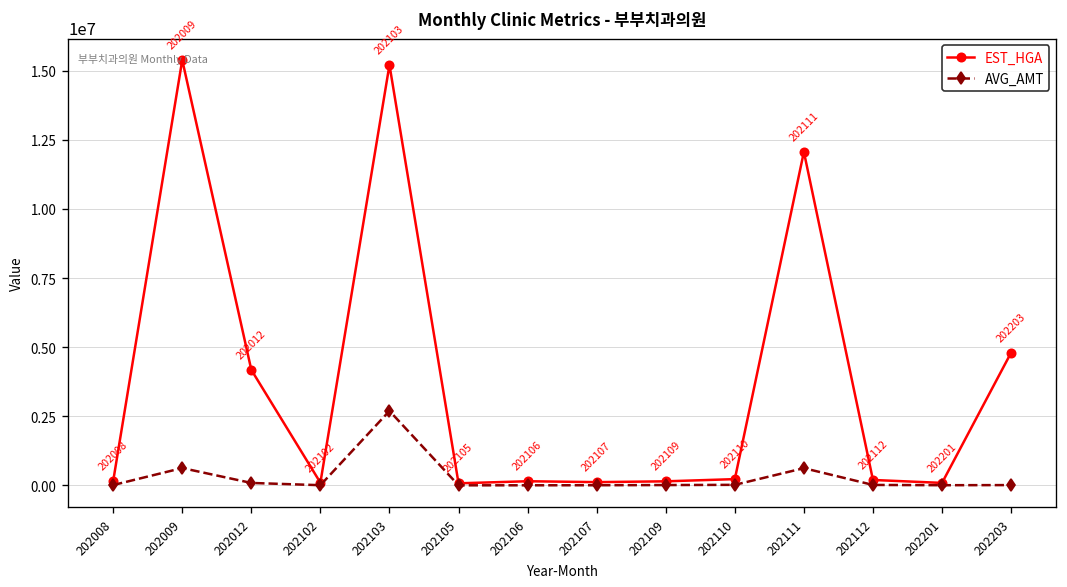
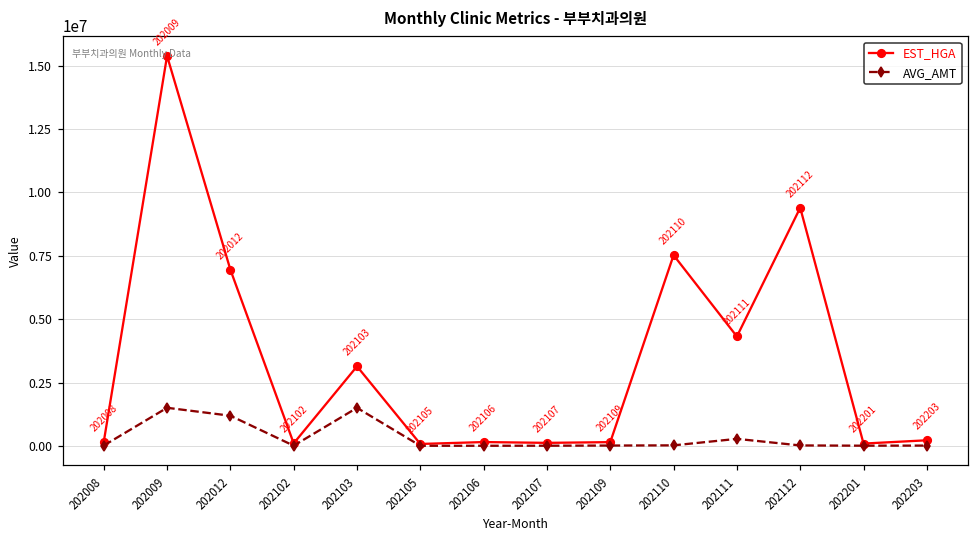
AVG_AMT, 202009: 600000 -> 1500000
EST_HGA, 202012: 4200000 -> 7000000
AVG_AMT, 202012: 100000 -> 1200000
EST_HGA, 202103: 15200000 -> 3100000
AVG_AMT, 202103: 2700000 -> 1500000
EST_HGA, 202110: 200000 -> 7500000
EST_HGA, 202111: 12100000 -> 4300000
AVG_AMT, 202111: 600000 -> 300000
EST_HGA, 202112: 200000 -> 9400000
EST_HGA, 202203: 4800000 -> 200000
